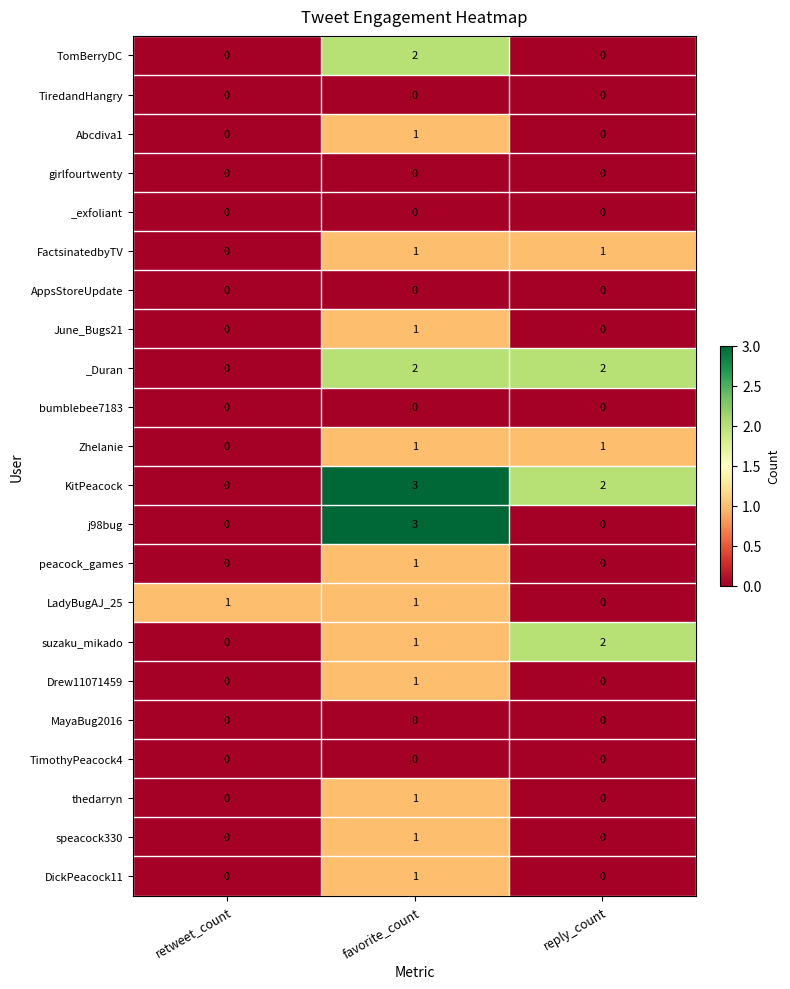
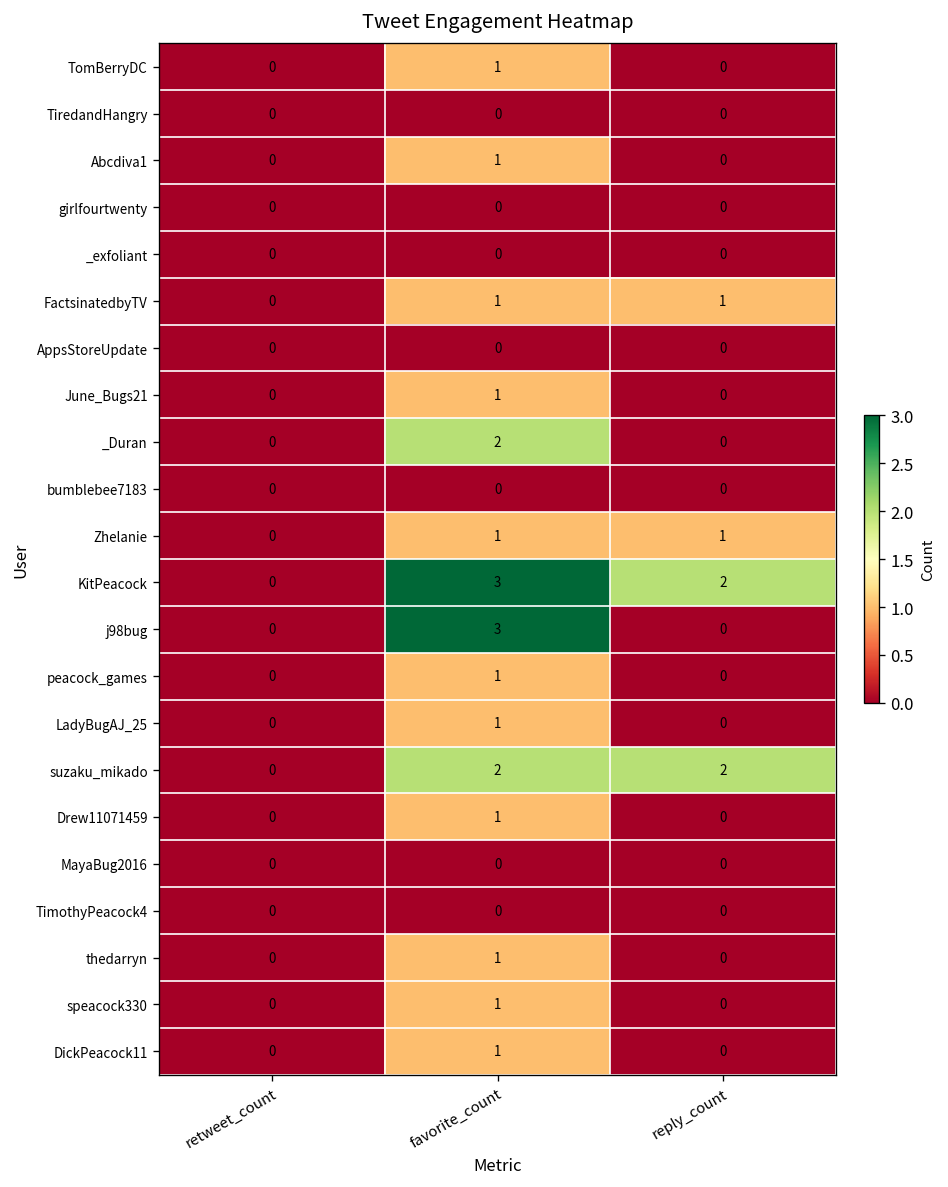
TomBerryDC, favorite_count: 2 -> 1
_Duran, reply_count: 2 -> 0
LadyBugAJ_25, retweet_count: 1 -> 0
suzaku_mikado, favorite_count: 1 -> 2
